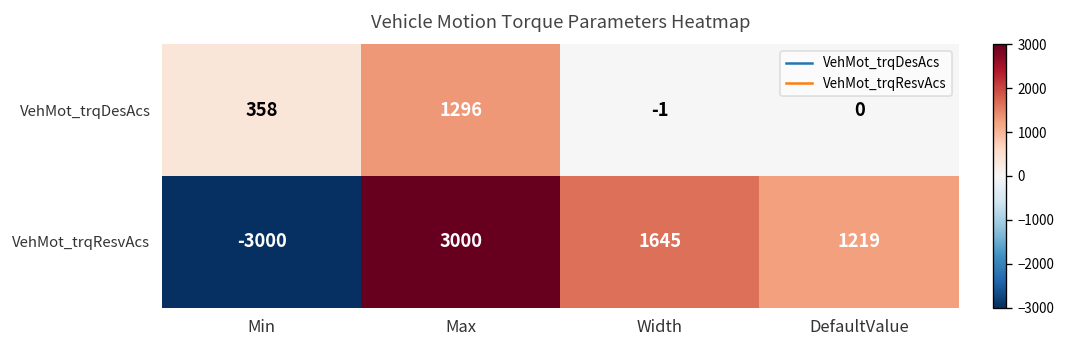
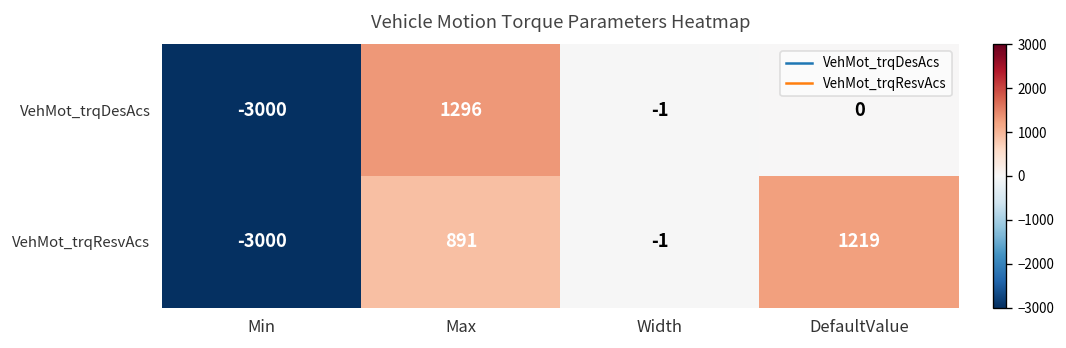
VehMot_trqDesAcs, Min: 358 -> -3000
VehMot_trqResvAcs, Max: 3000 -> 891
VehMot_trqResvAcs, Width: 1645 -> -1
